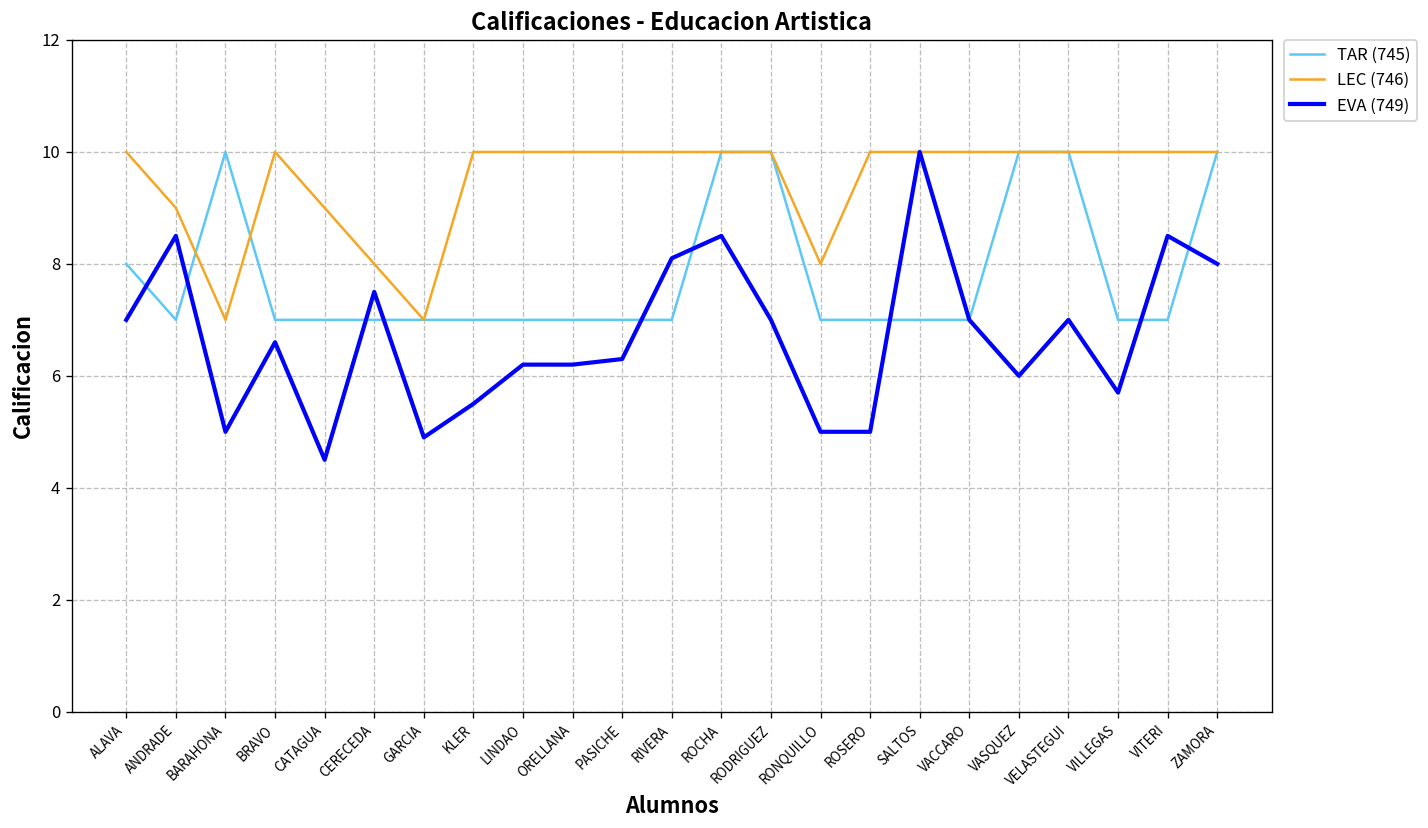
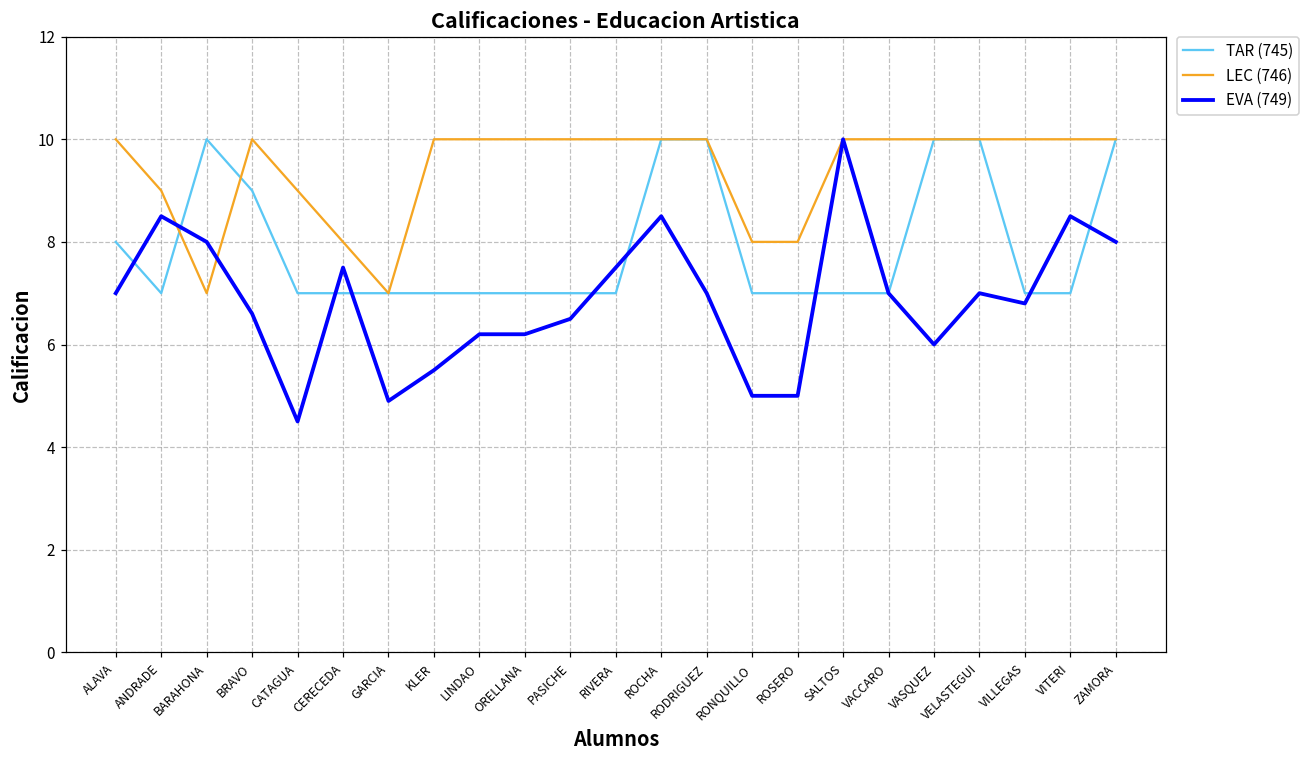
EVA (749), BARAHONA: 5 -> 8
TAR (745), BRAVO: 7 -> 9
EVA (749), PASICHE: 6.3 -> 6.5
EVA (749), RIVERA: 8.1 -> 7.5
LEC (746), ROSERO: 10 -> 8
EVA (749), VILLEGAS: 5.7 -> 6.8
